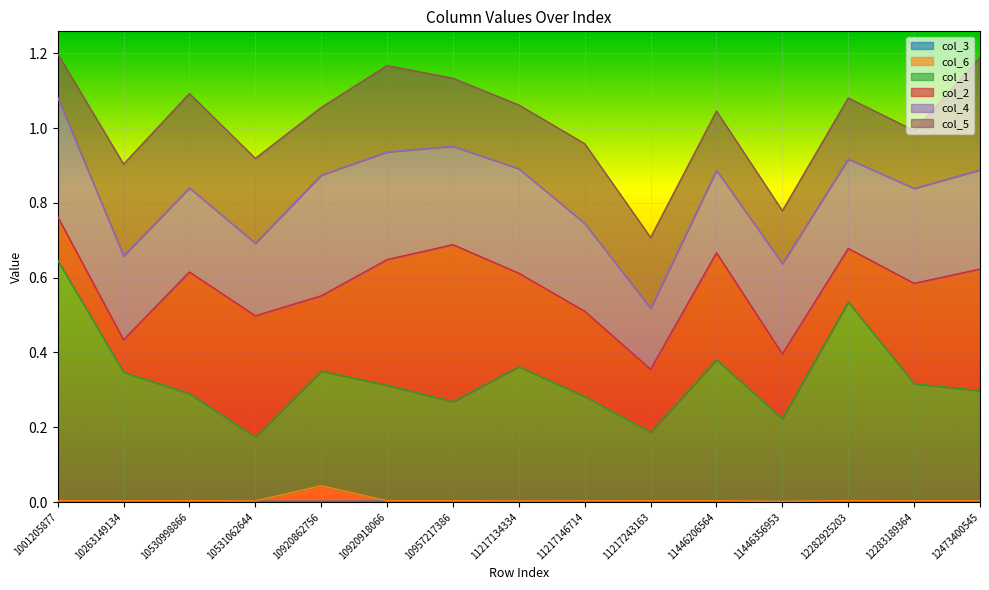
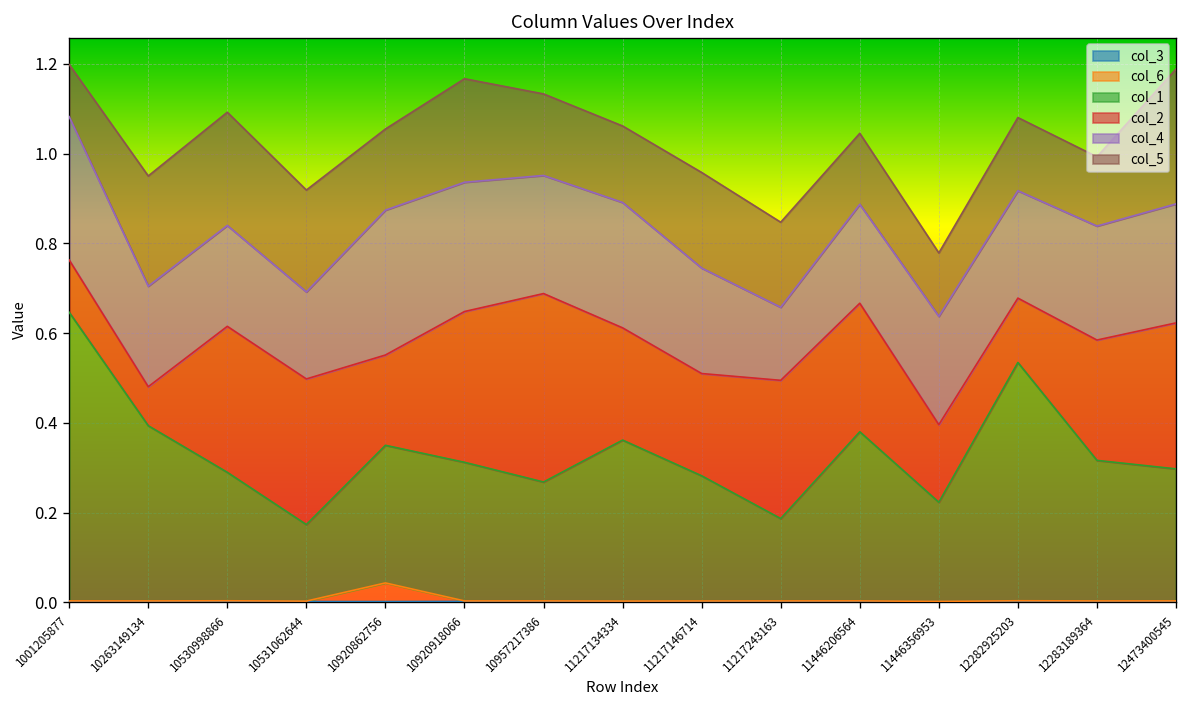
col_1, 10263149134: 0.34 -> 0.39
col_2, 11217243163: 0.17 -> 0.31
